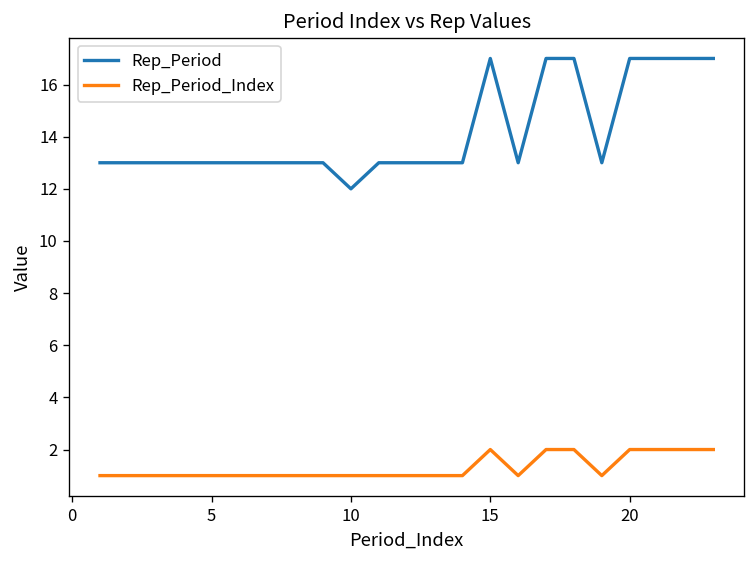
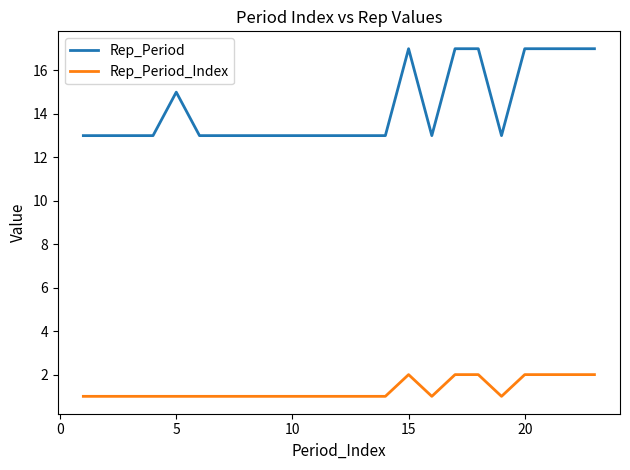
Rep_Period, 5: 13 -> 15
Rep_Period, 10: 12 -> 13
